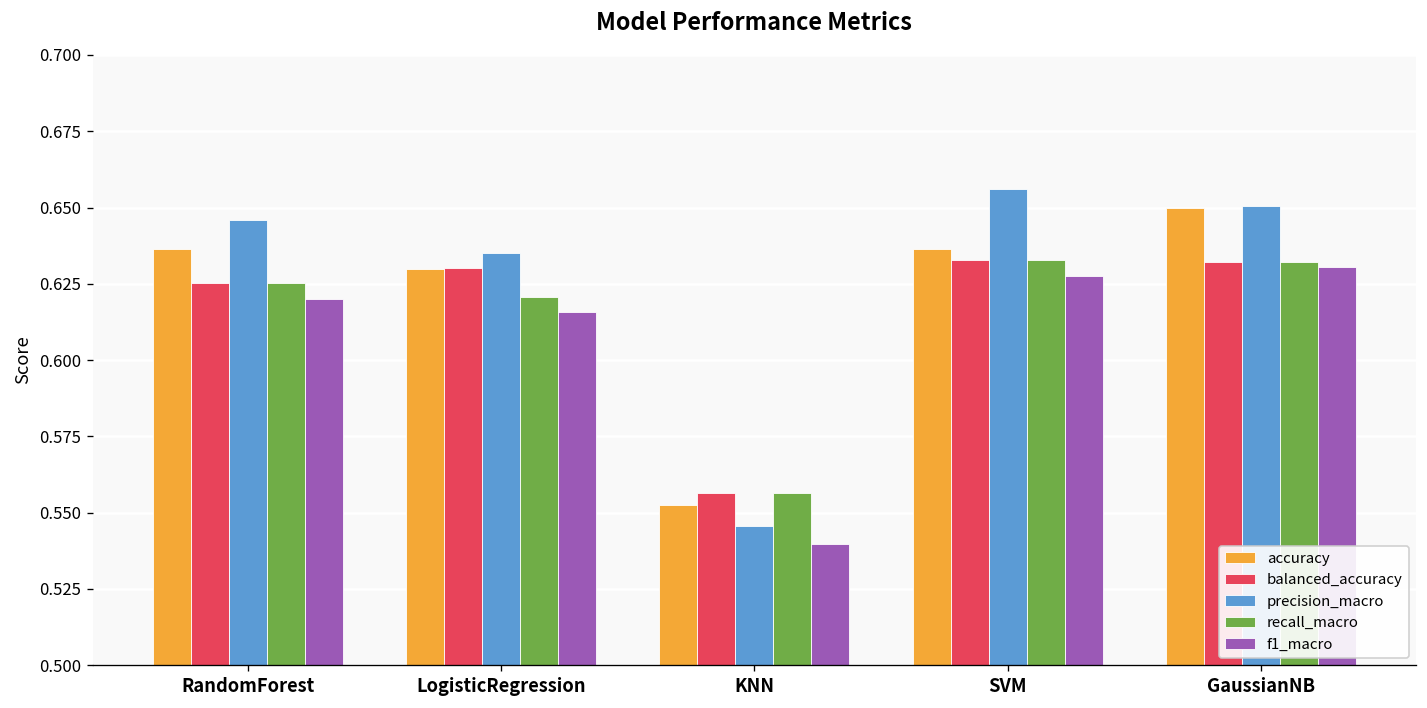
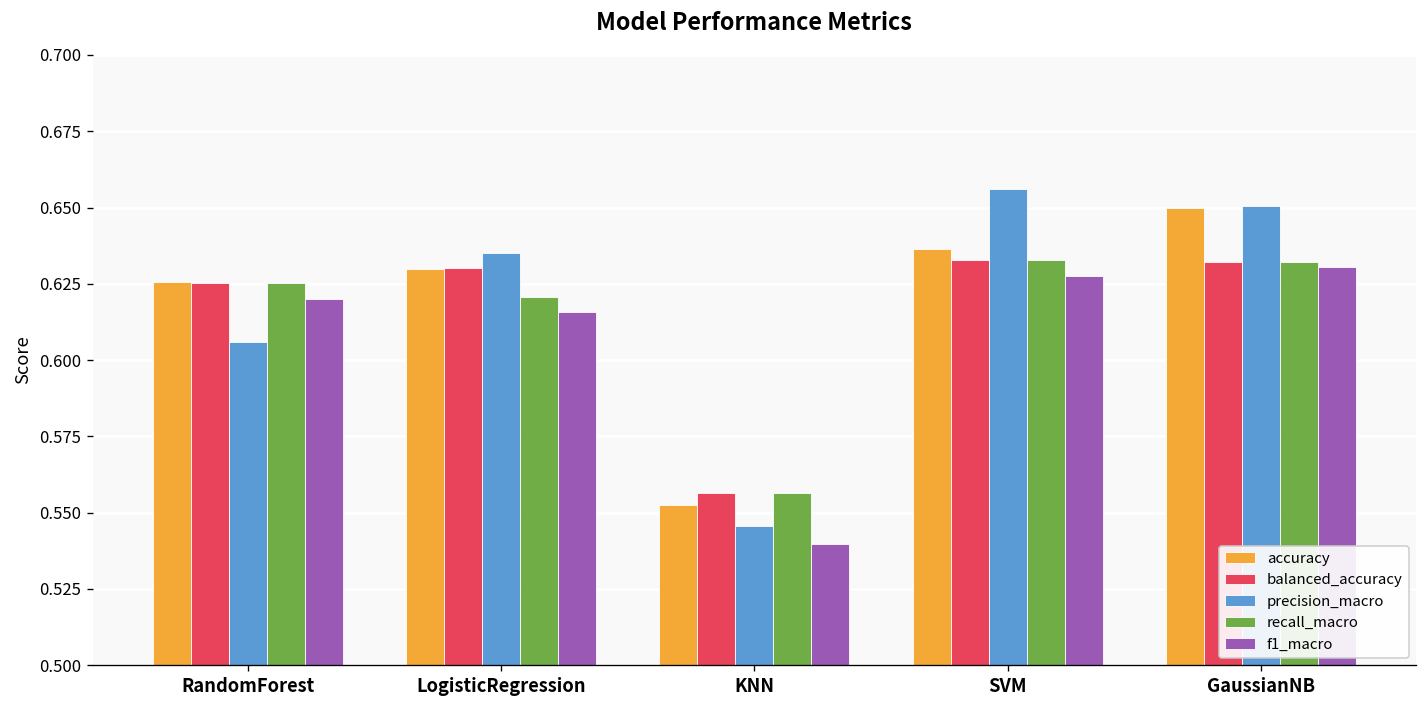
accuracy, RandomForest: 0.636 -> 0.626
precision_macro, RandomForest: 0.646 -> 0.606
